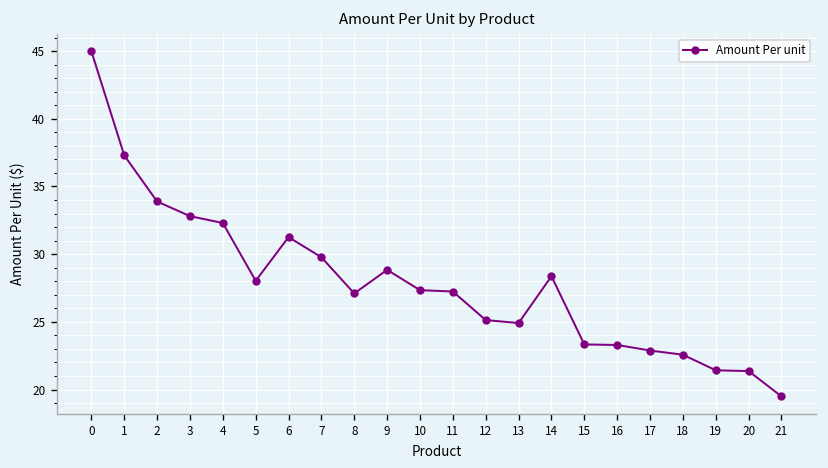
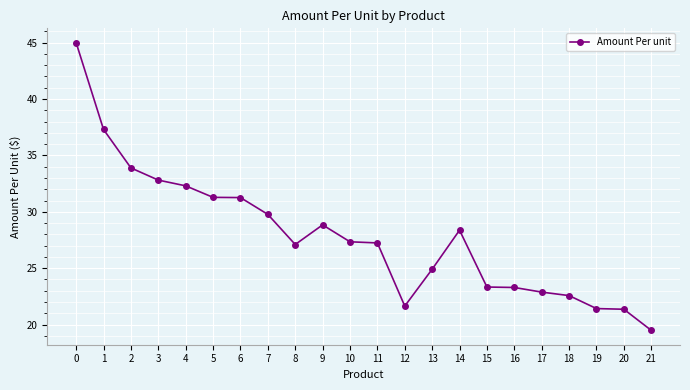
5: 28.0 -> 31.3
12: 25.1 -> 21.6
